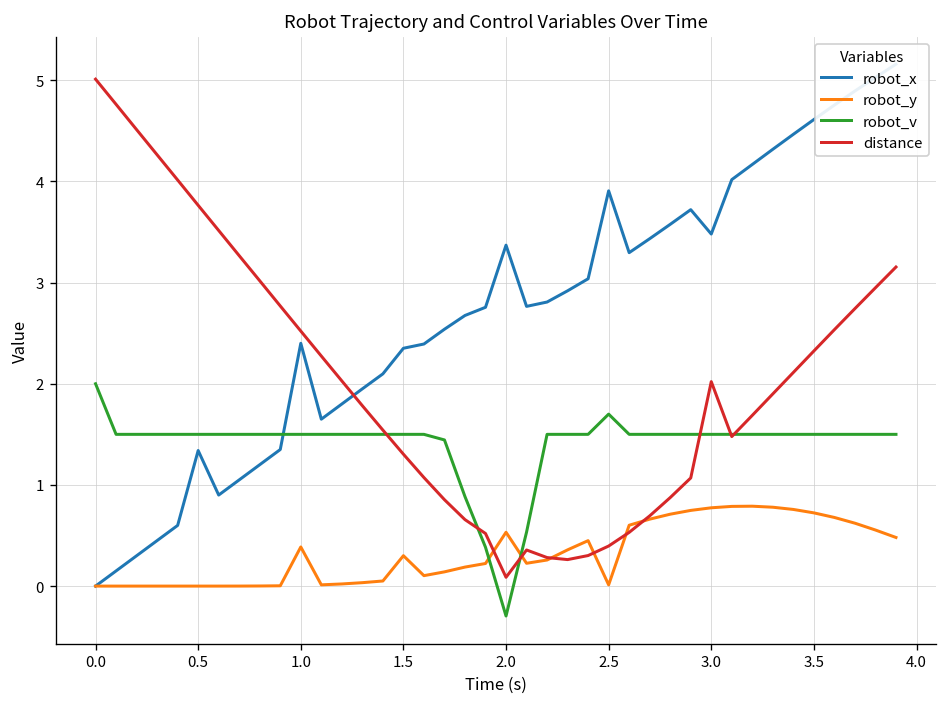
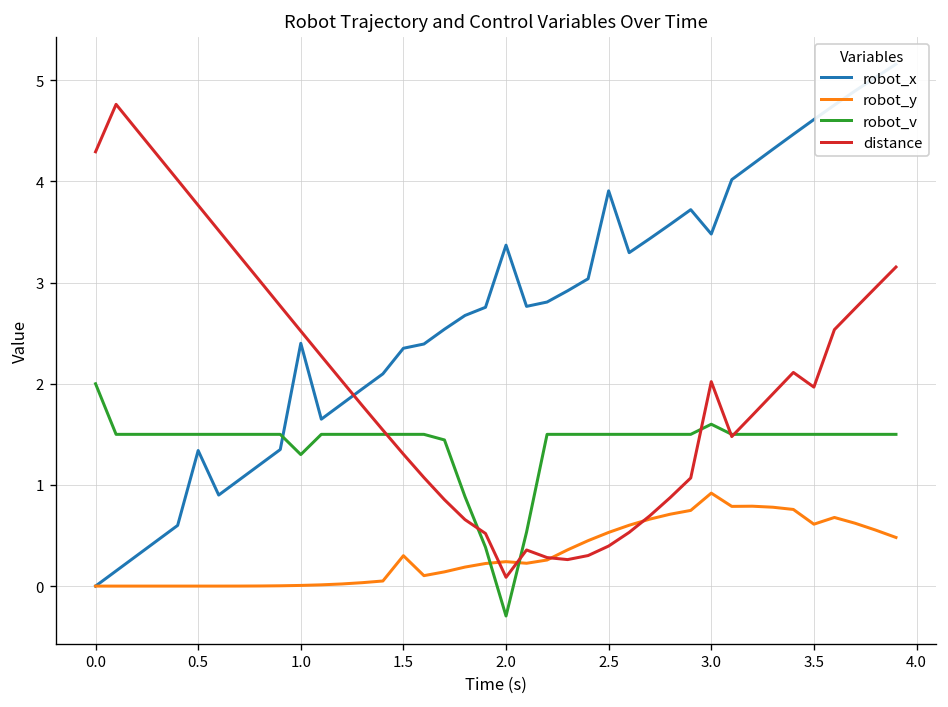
distance, 0.0: 5.0 -> 4.3
robot_y, 1.0: 0.4 -> 0.0
robot_v, 1.0: 1.5 -> 1.3
robot_y, 2.0: 0.5 -> 0.2
robot_y, 2.5: 0.0 -> 0.5
robot_v, 2.5: 1.7 -> 1.5
robot_y, 3.0: 0.8 -> 0.9
robot_v, 3.0: 1.5 -> 1.6
robot_y, 3.5: 0.7 -> 0.6
distance, 3.5: 2.3 -> 2.0
